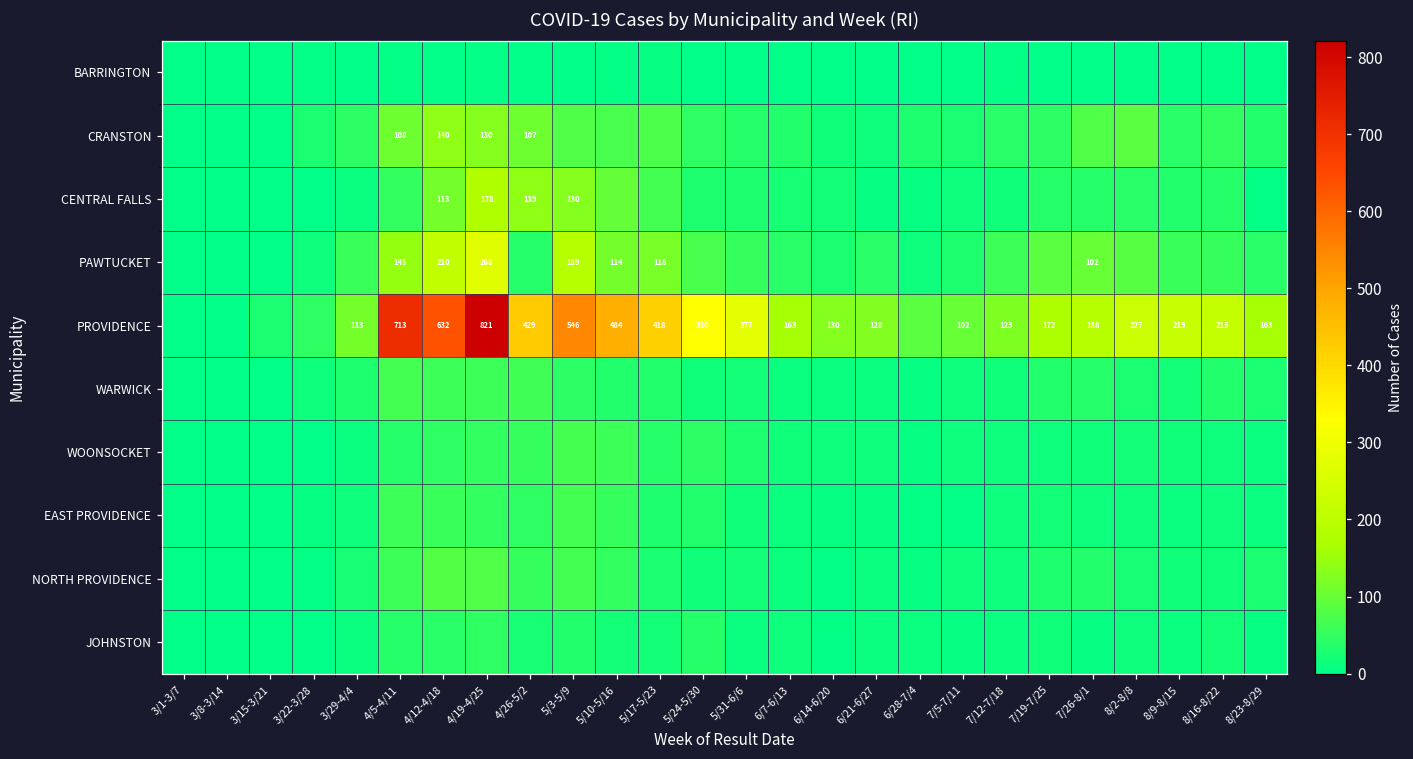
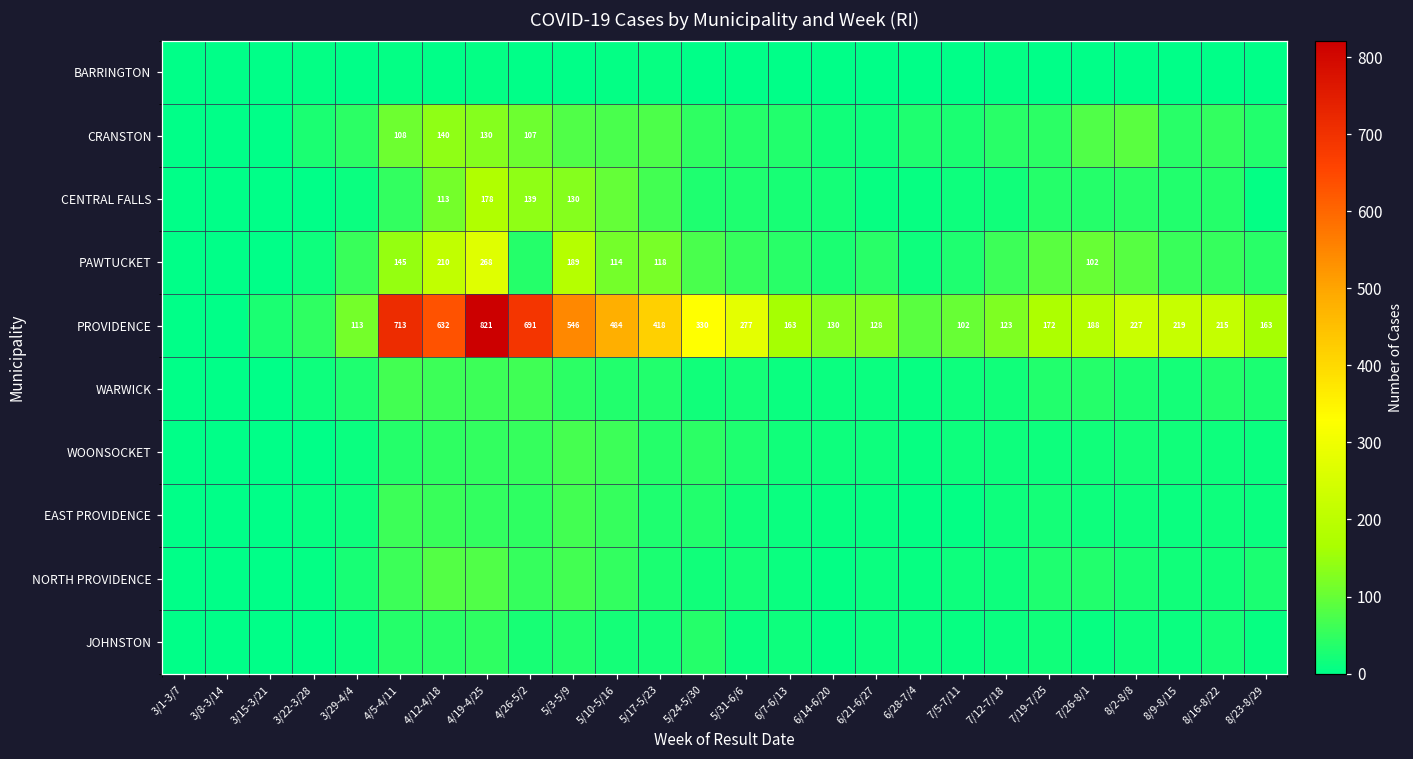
PROVIDENCE, 4/26-5/2: 429 -> 691
